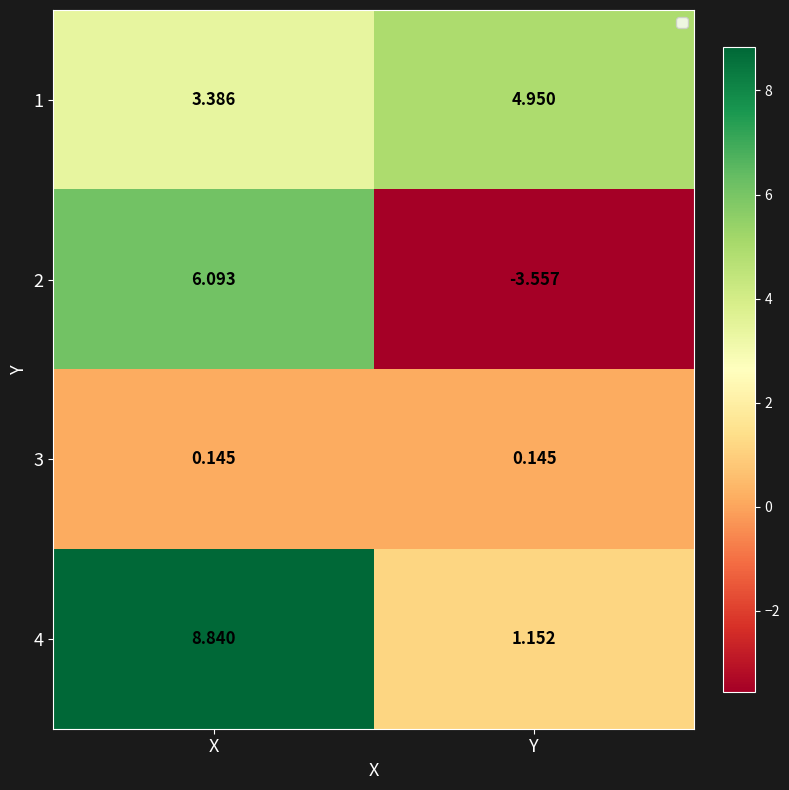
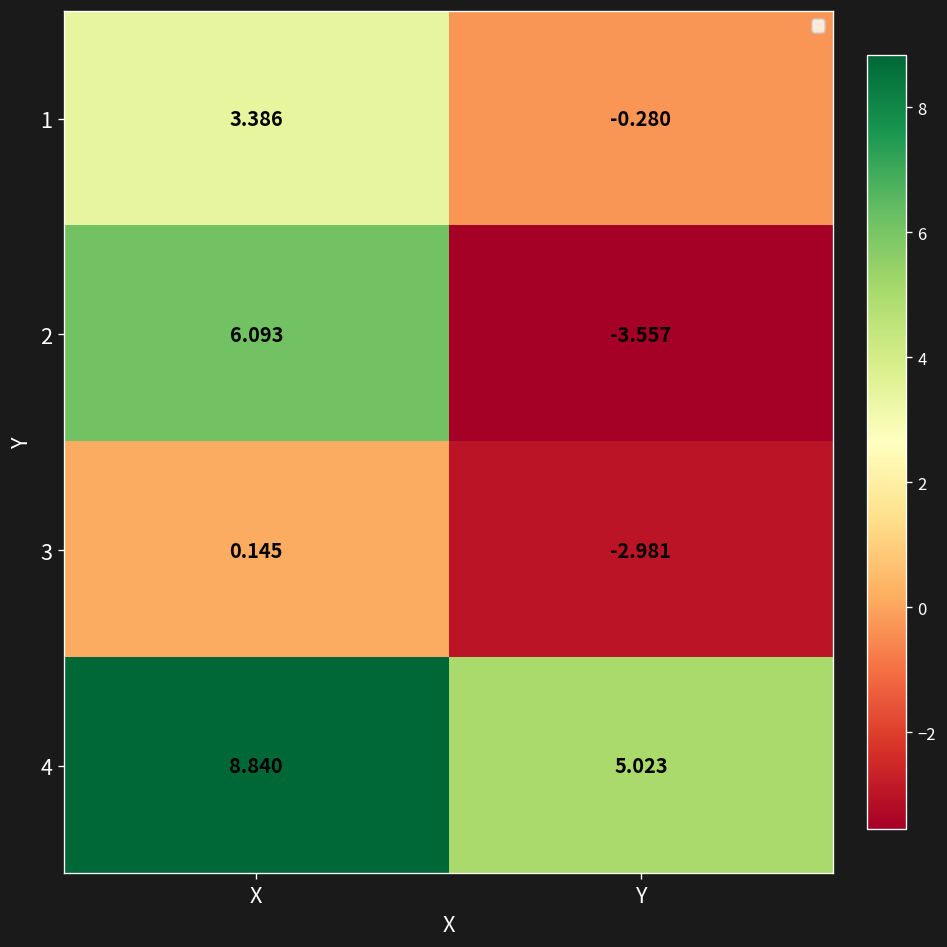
1, Y: 4.950 -> -0.280
3, Y: 0.145 -> -2.981
4, Y: 1.152 -> 5.023
